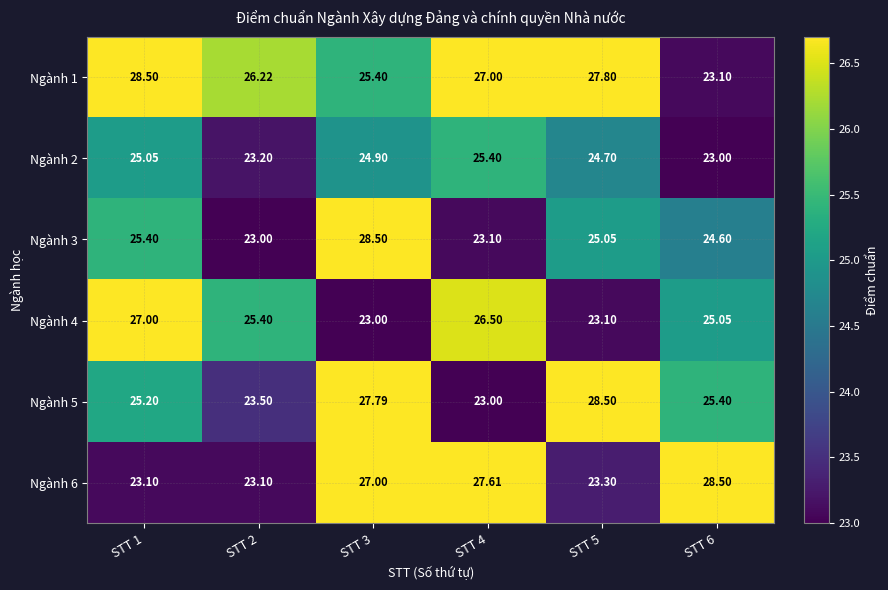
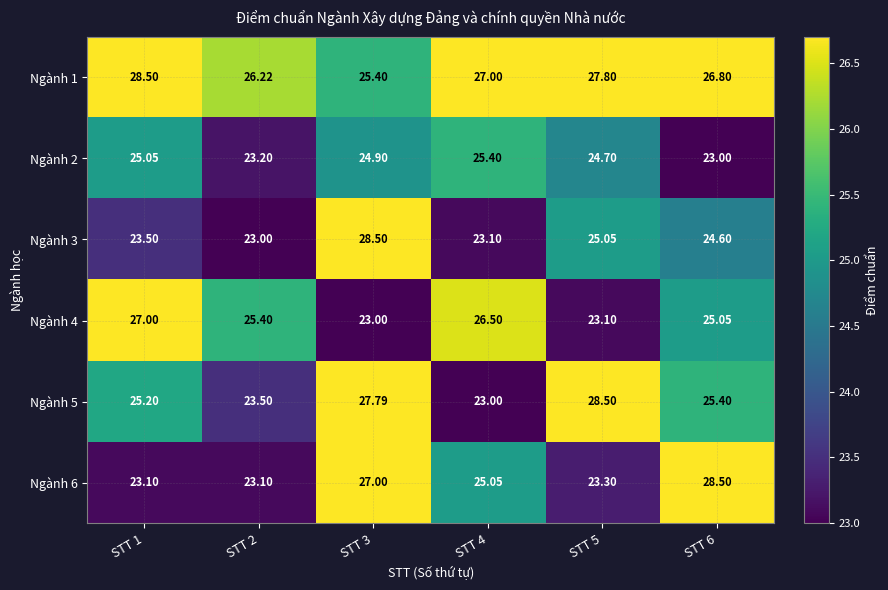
Ngành 1, STT 6: 23.10 -> 26.80
Ngành 3, STT 1: 25.40 -> 23.50
Ngành 6, STT 4: 27.61 -> 25.05
